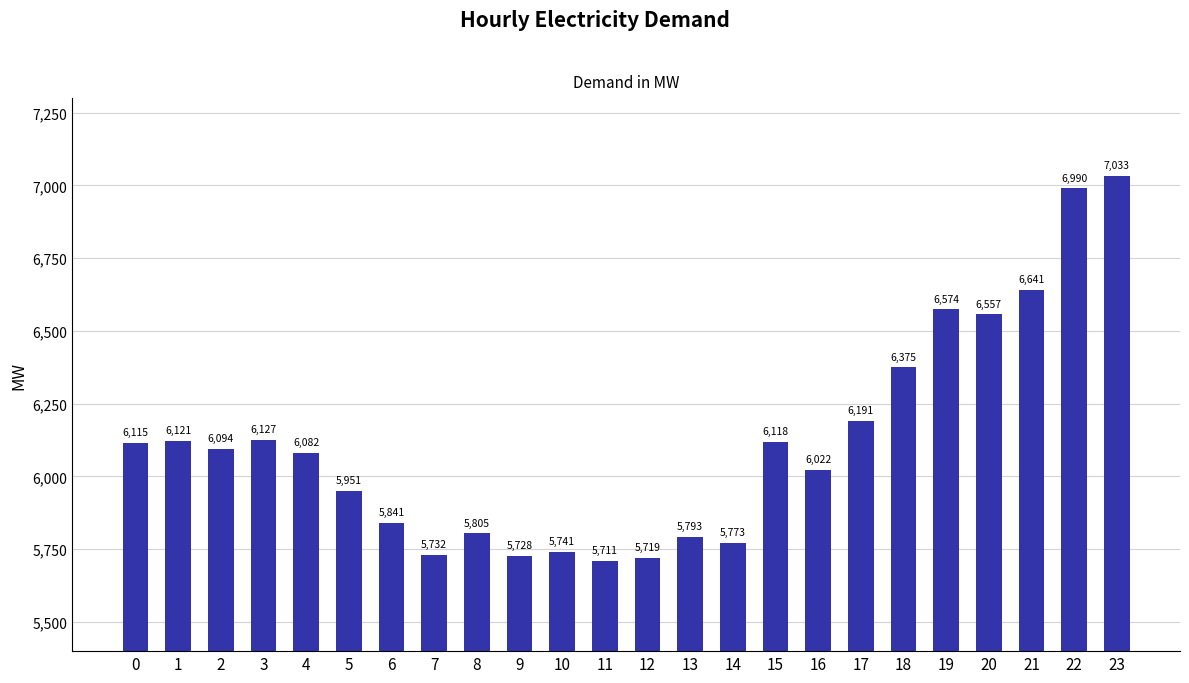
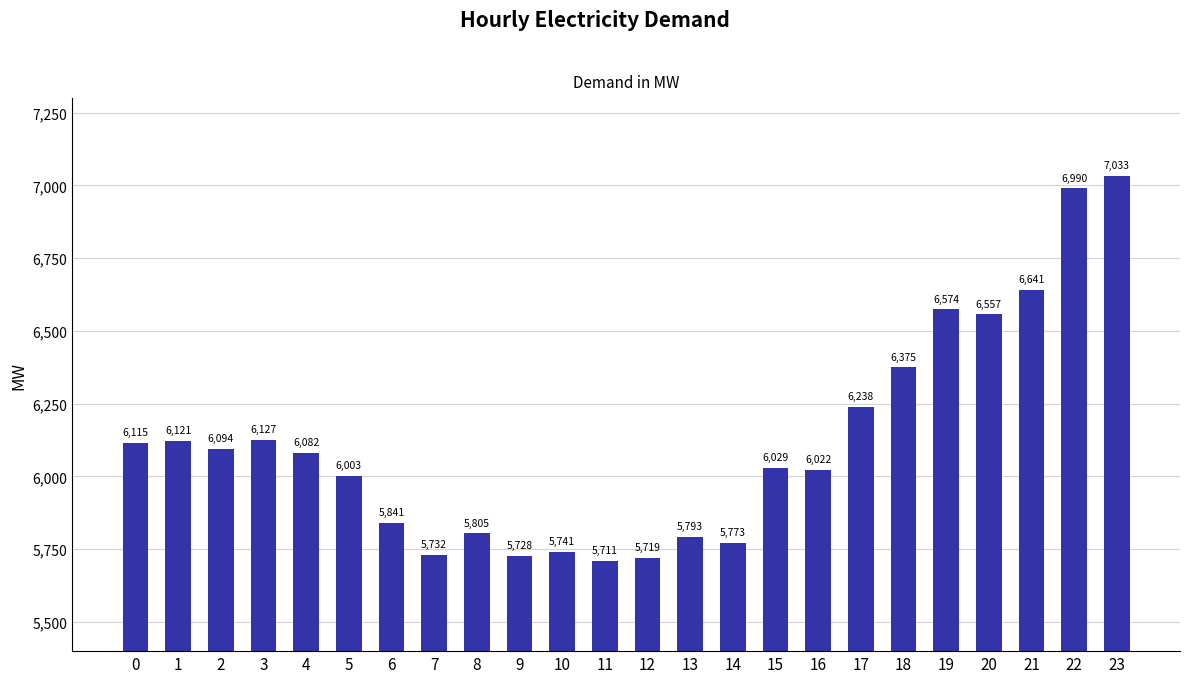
5: 5,951 -> 6,003
15: 6,118 -> 6,029
17: 6,191 -> 6,238
